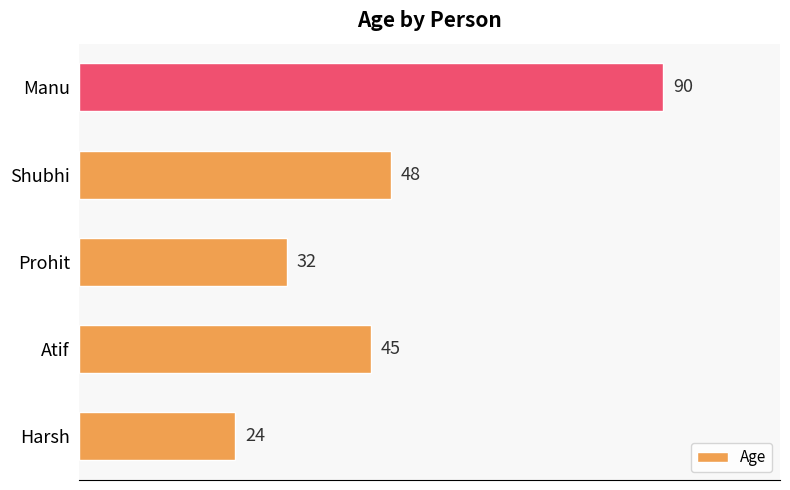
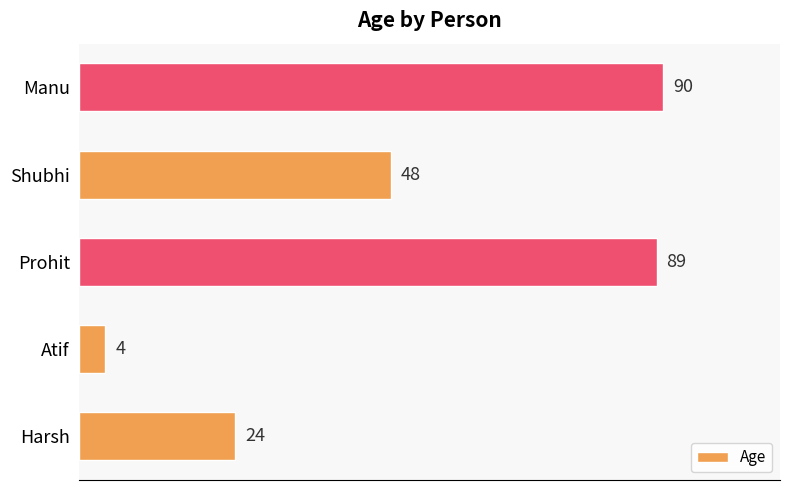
Prohit: 32 -> 89
Atif: 45 -> 4
